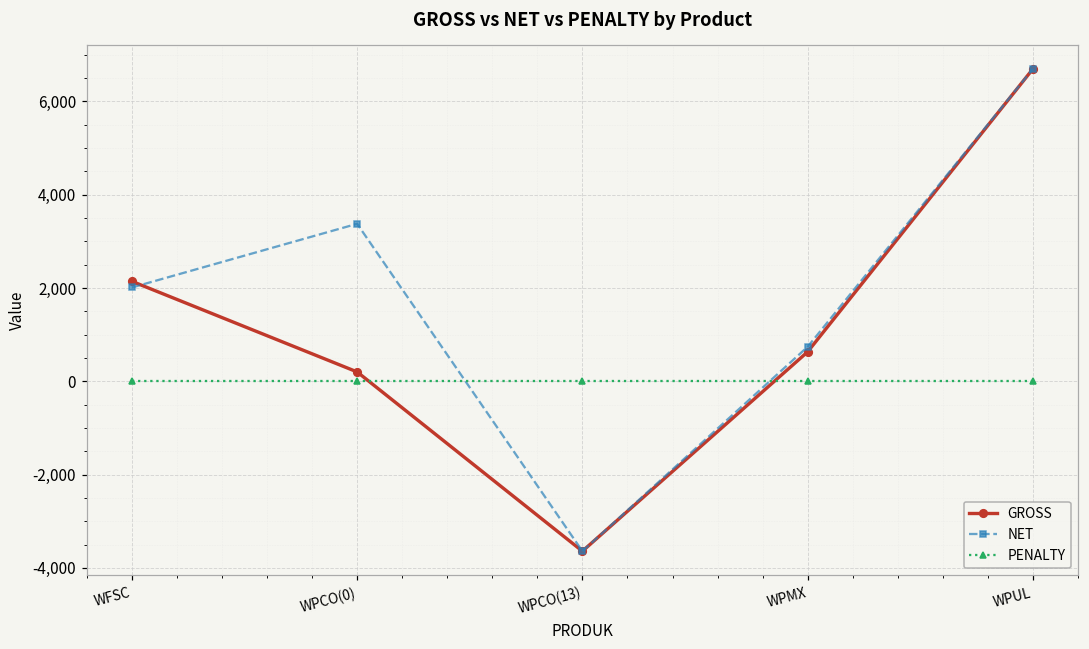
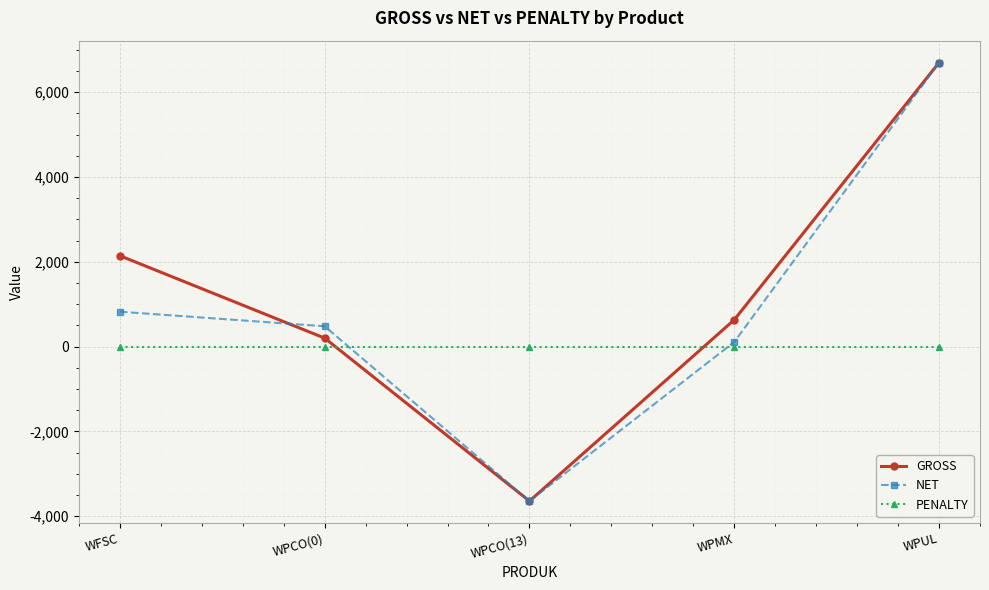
NET, WFSC: 2,000 -> 800
NET, WPCO(0): 3,400 -> 500
NET, WPMX: 700 -> 100
